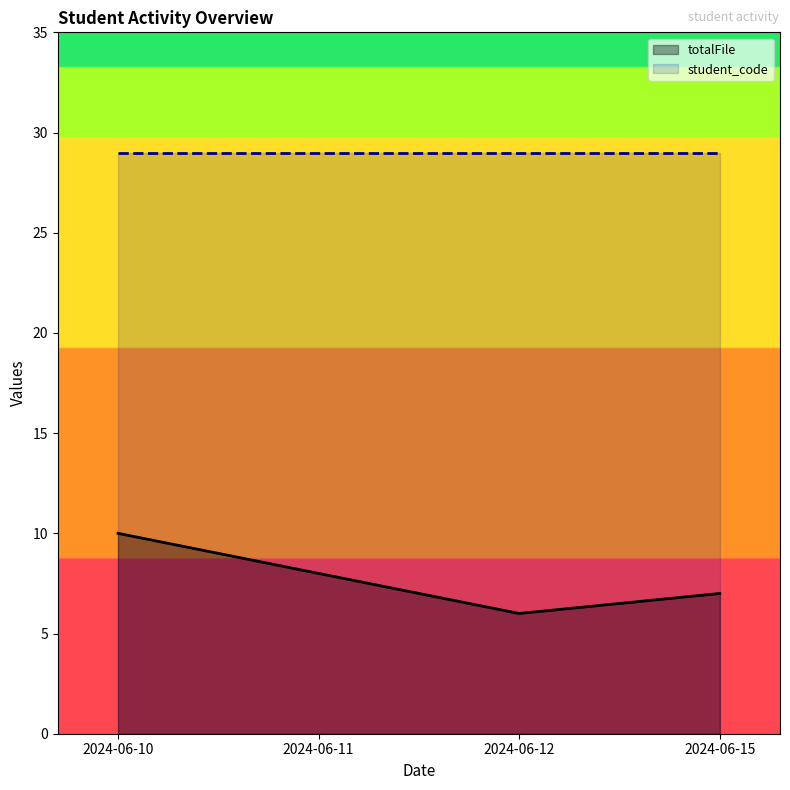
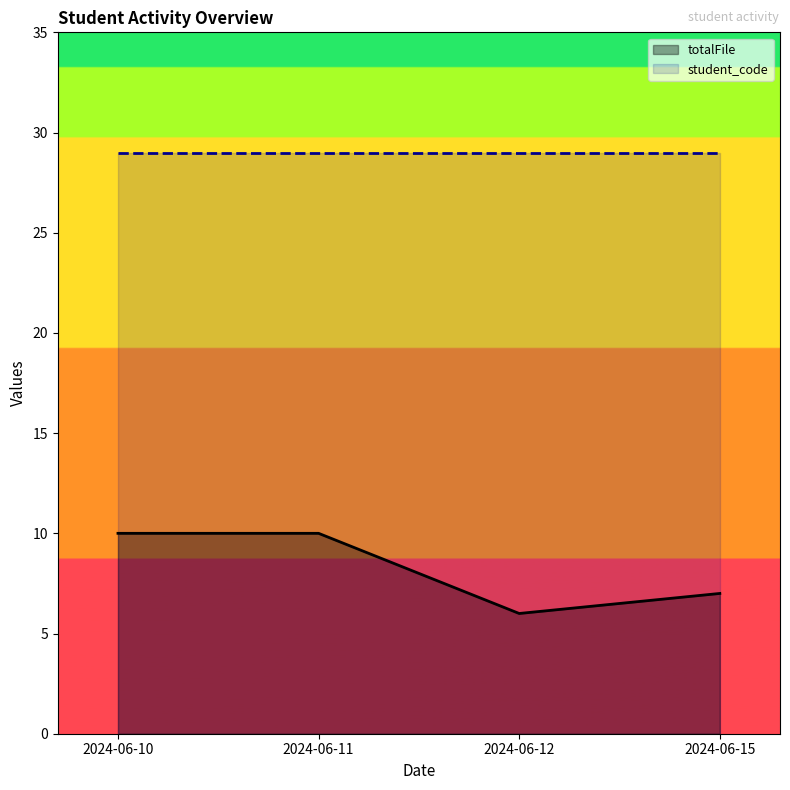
totalFile, 2024-06-11: 8 -> 10
